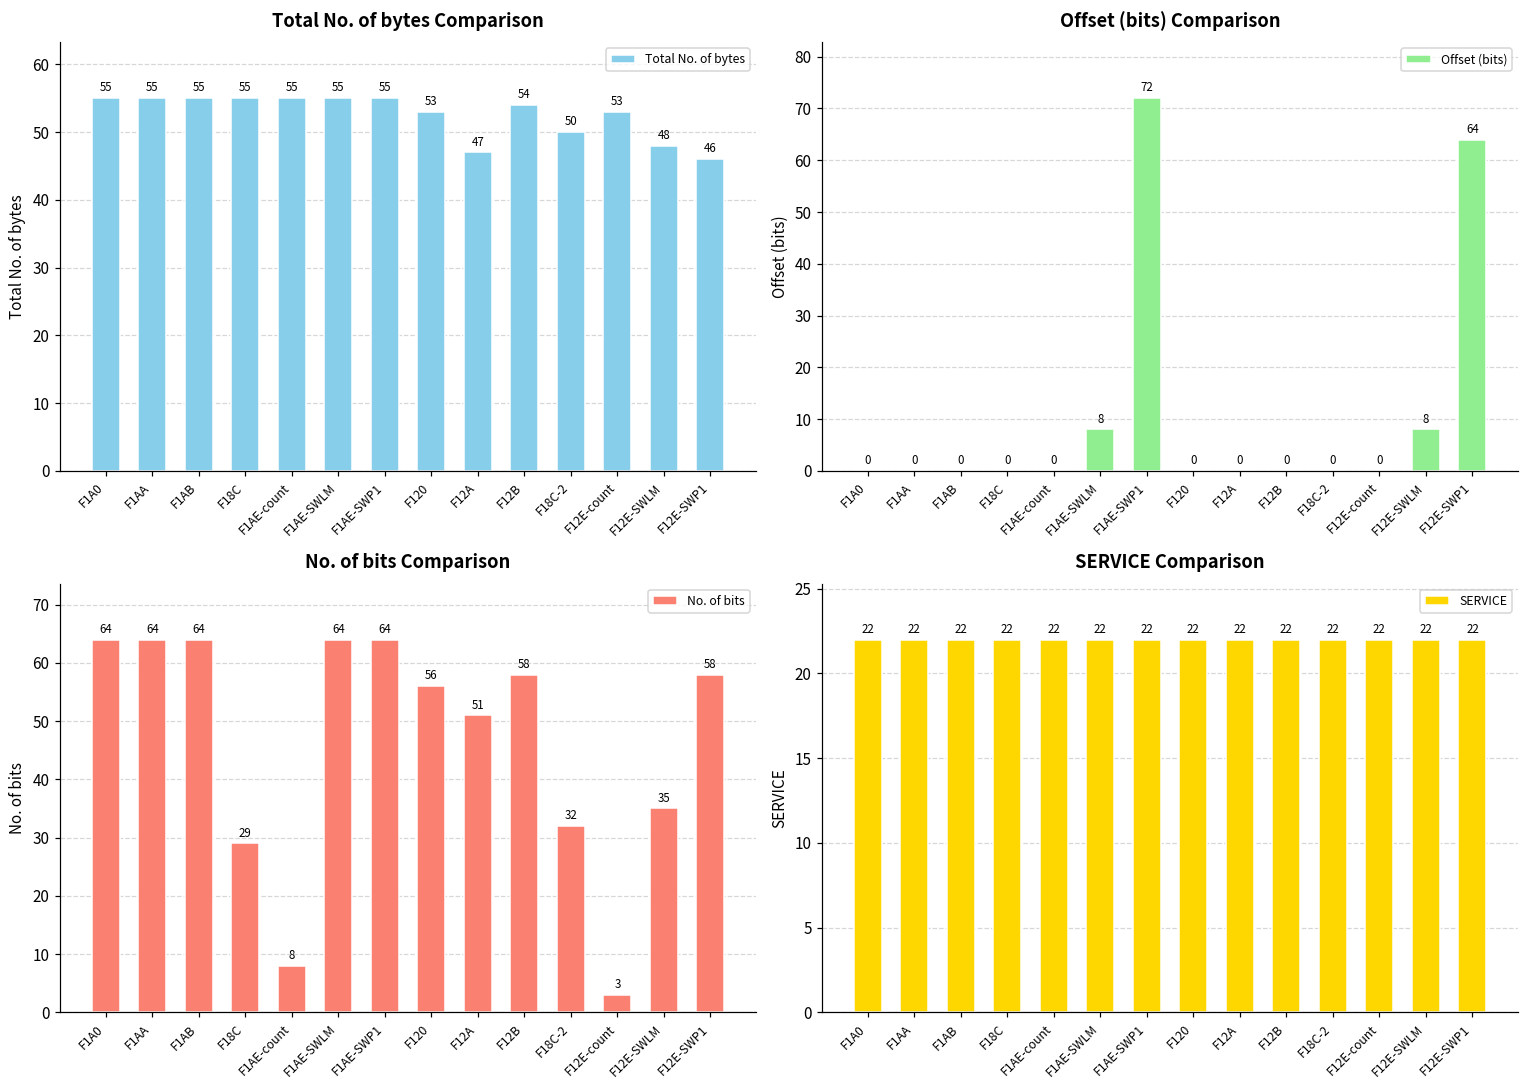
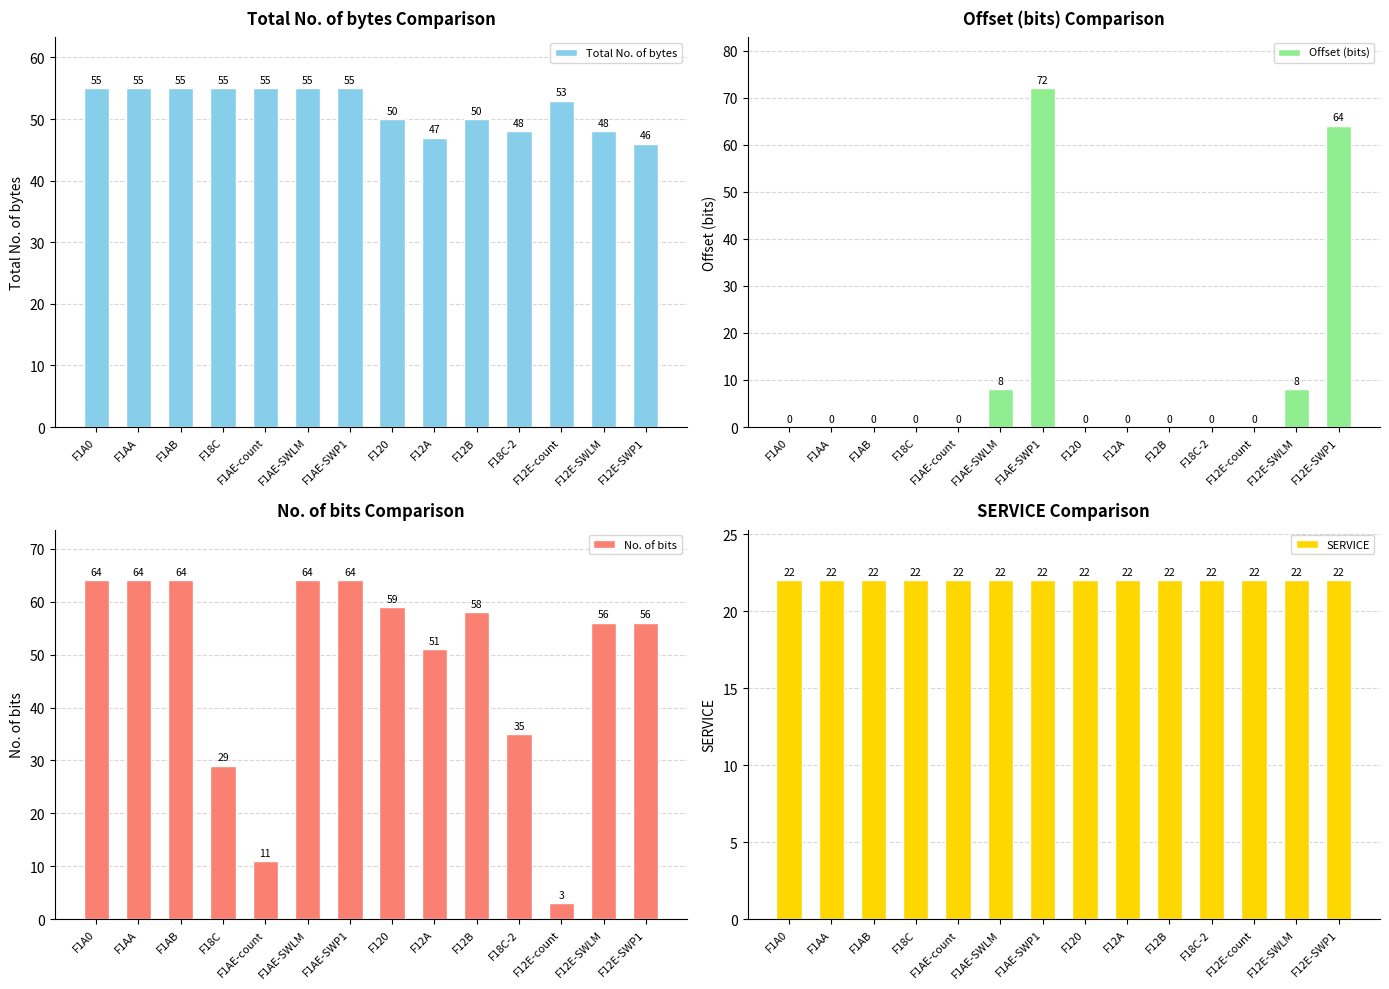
Total No. of bytes Comparison, F120: 53 -> 50
Total No. of bytes Comparison, F12B: 54 -> 50
Total No. of bytes Comparison, F18C-2: 50 -> 48
No. of bits Comparison, F1AE-count: 8 -> 11
No. of bits Comparison, F120: 56 -> 59
No. of bits Comparison, F18C-2: 32 -> 35
No. of bits Comparison, F12E-SWLM: 35 -> 56
No. of bits Comparison, F12E-SWP1: 58 -> 56
